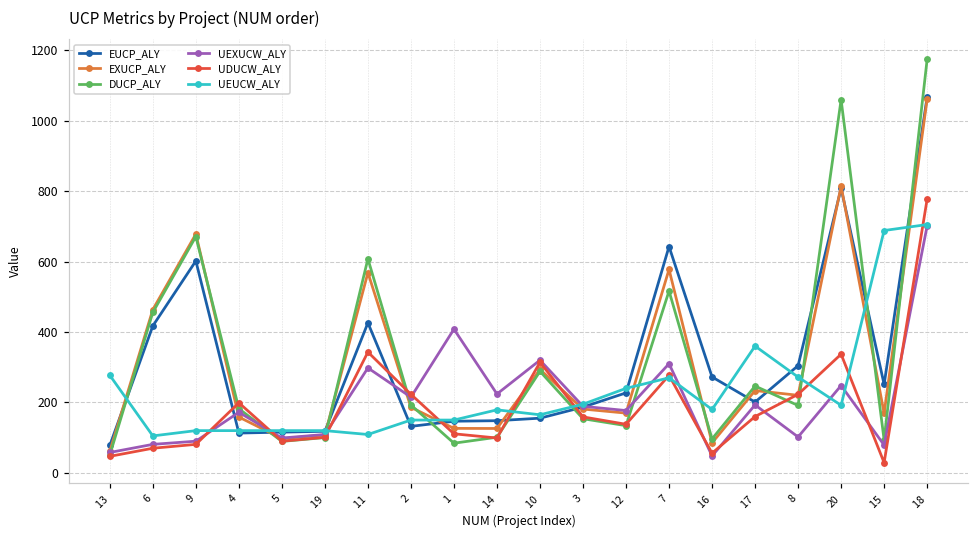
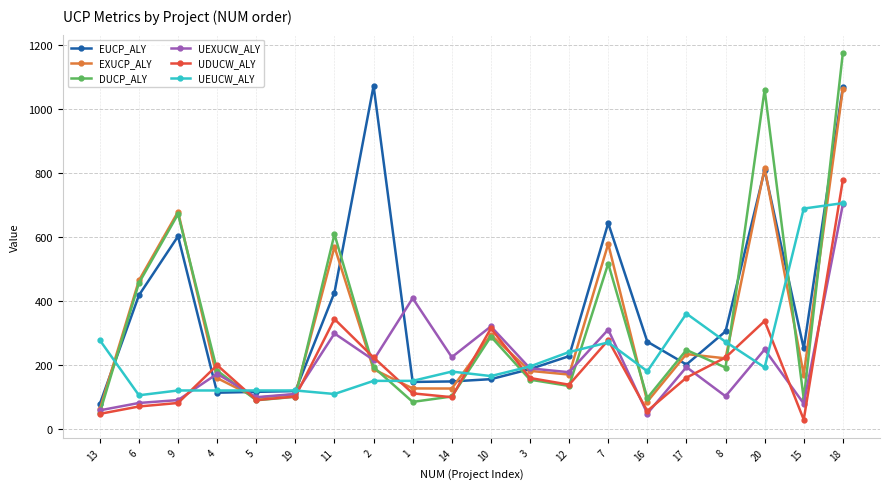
EUCP_ALY, 2: 130 -> 1070
